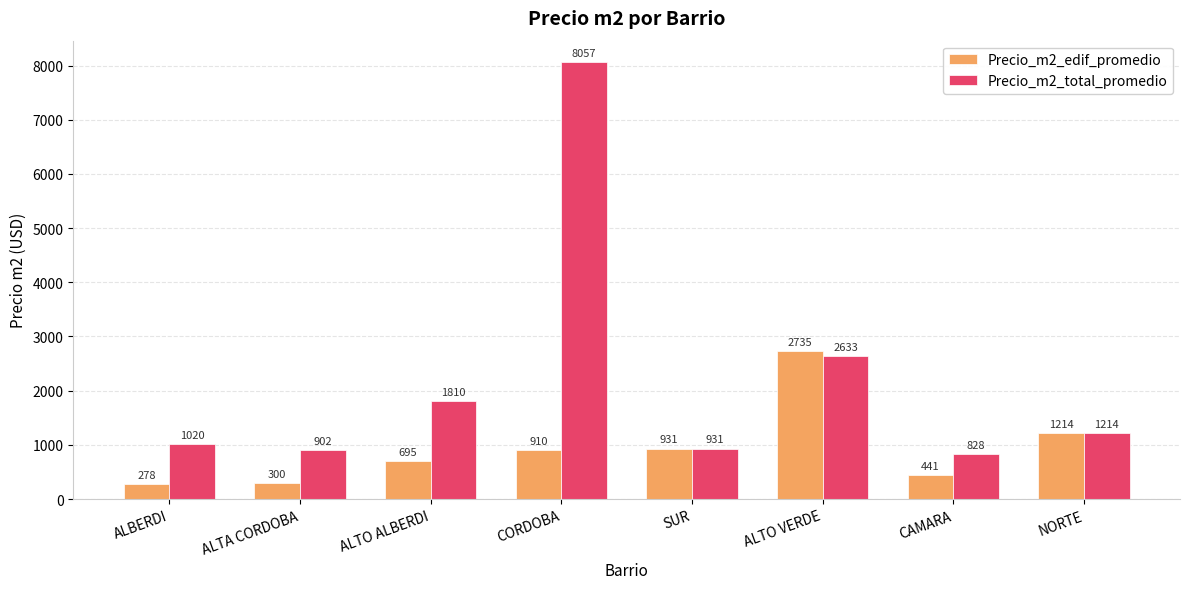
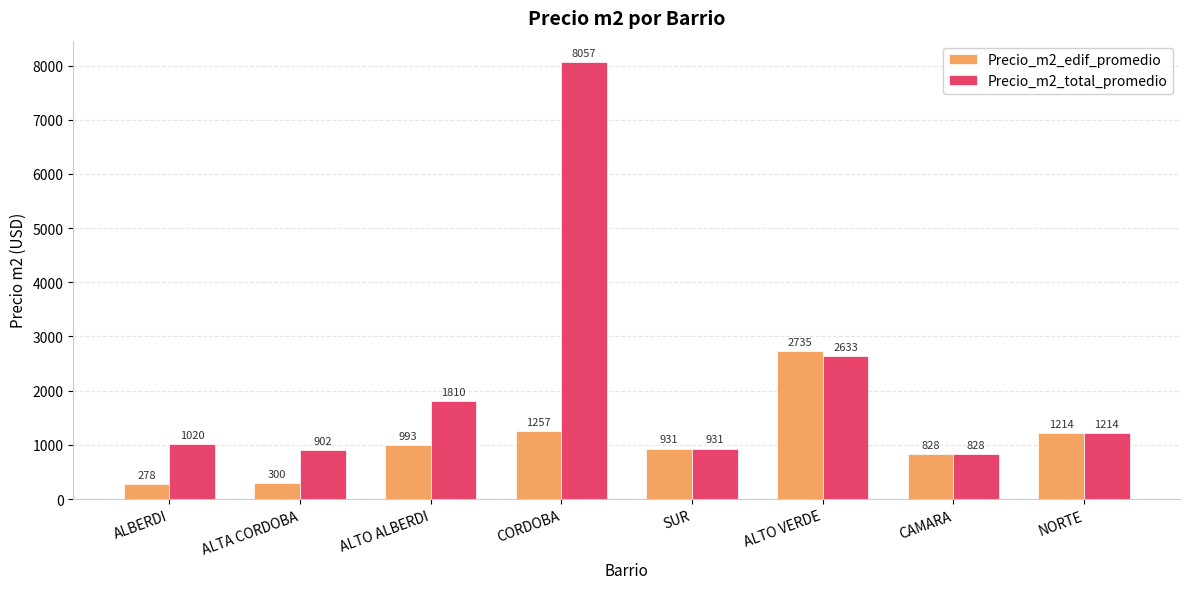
Precio_m2_edif_promedio, ALTO ALBERDI: 695 -> 993
Precio_m2_edif_promedio, CORDOBA: 910 -> 1257
Precio_m2_edif_promedio, CAMARA: 441 -> 828
